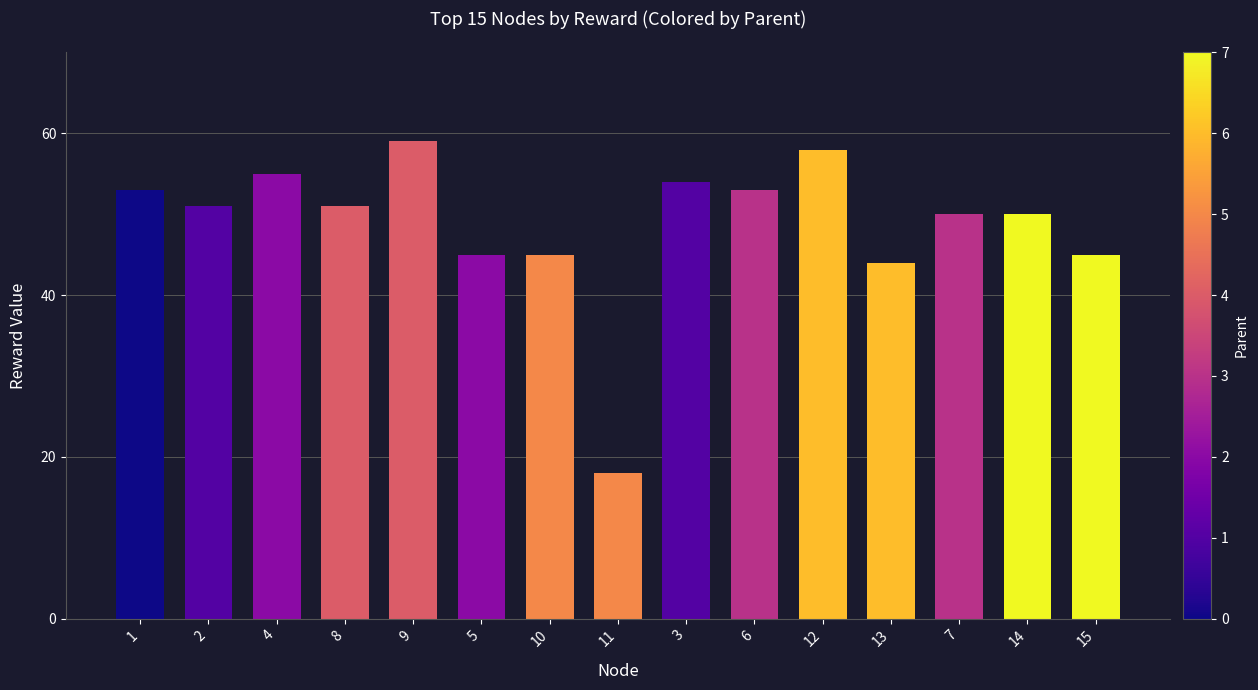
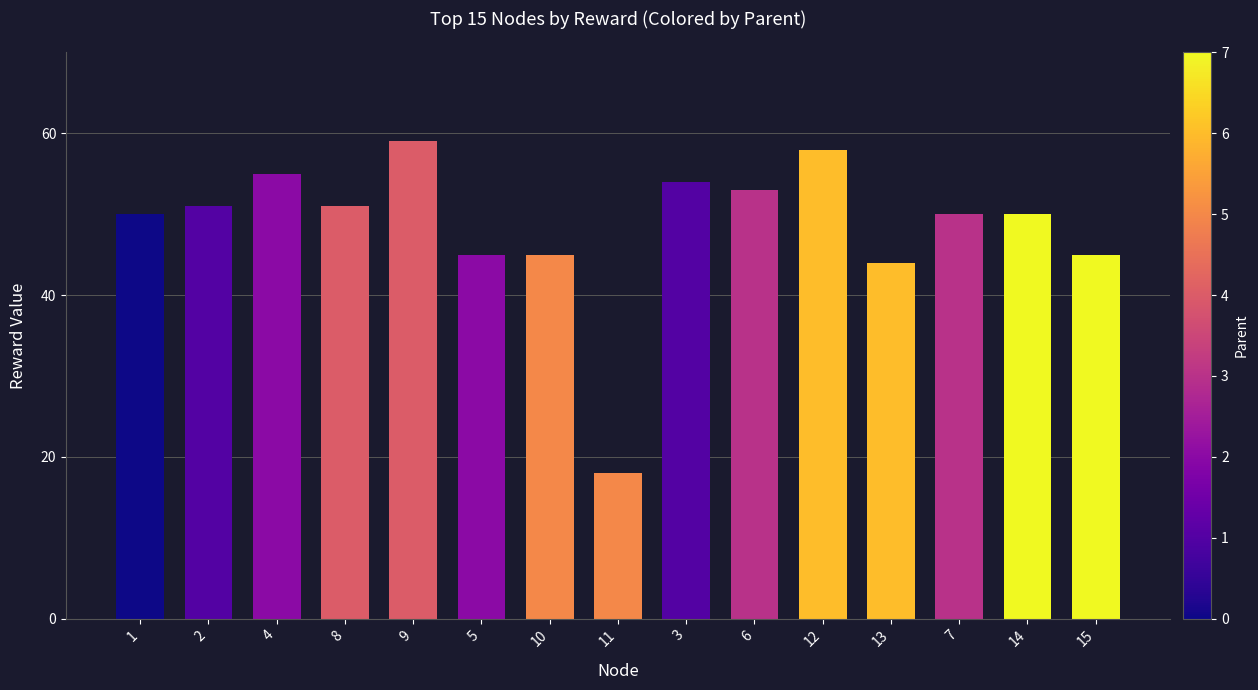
1: 53 -> 50
